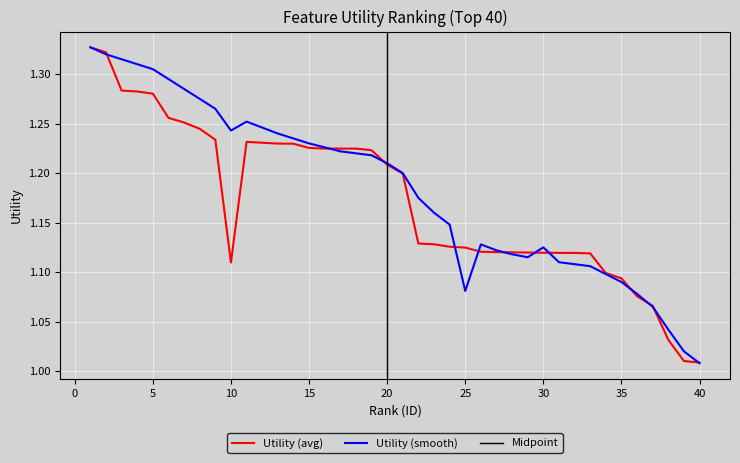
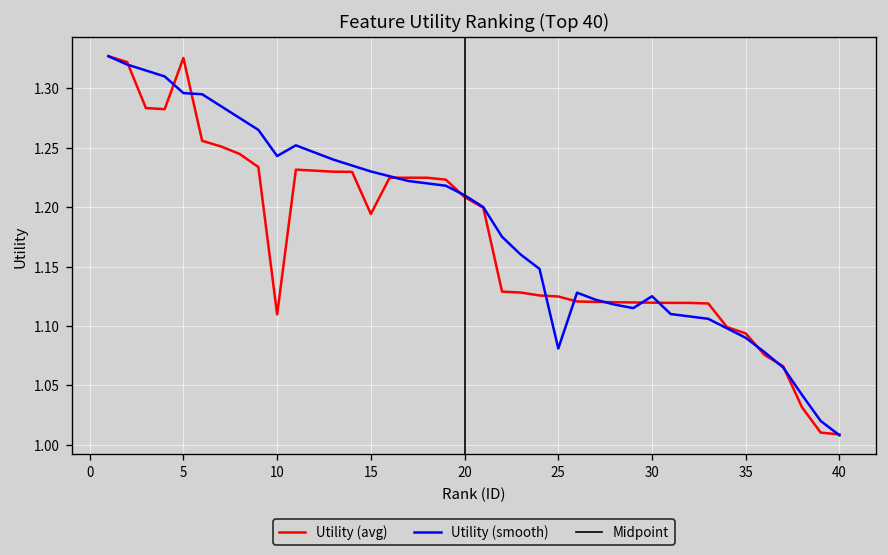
Utility (avg), 5: 1.28 -> 1.33
Utility (smooth), 5: 1.31 -> 1.30
Utility (avg), 15: 1.23 -> 1.19
